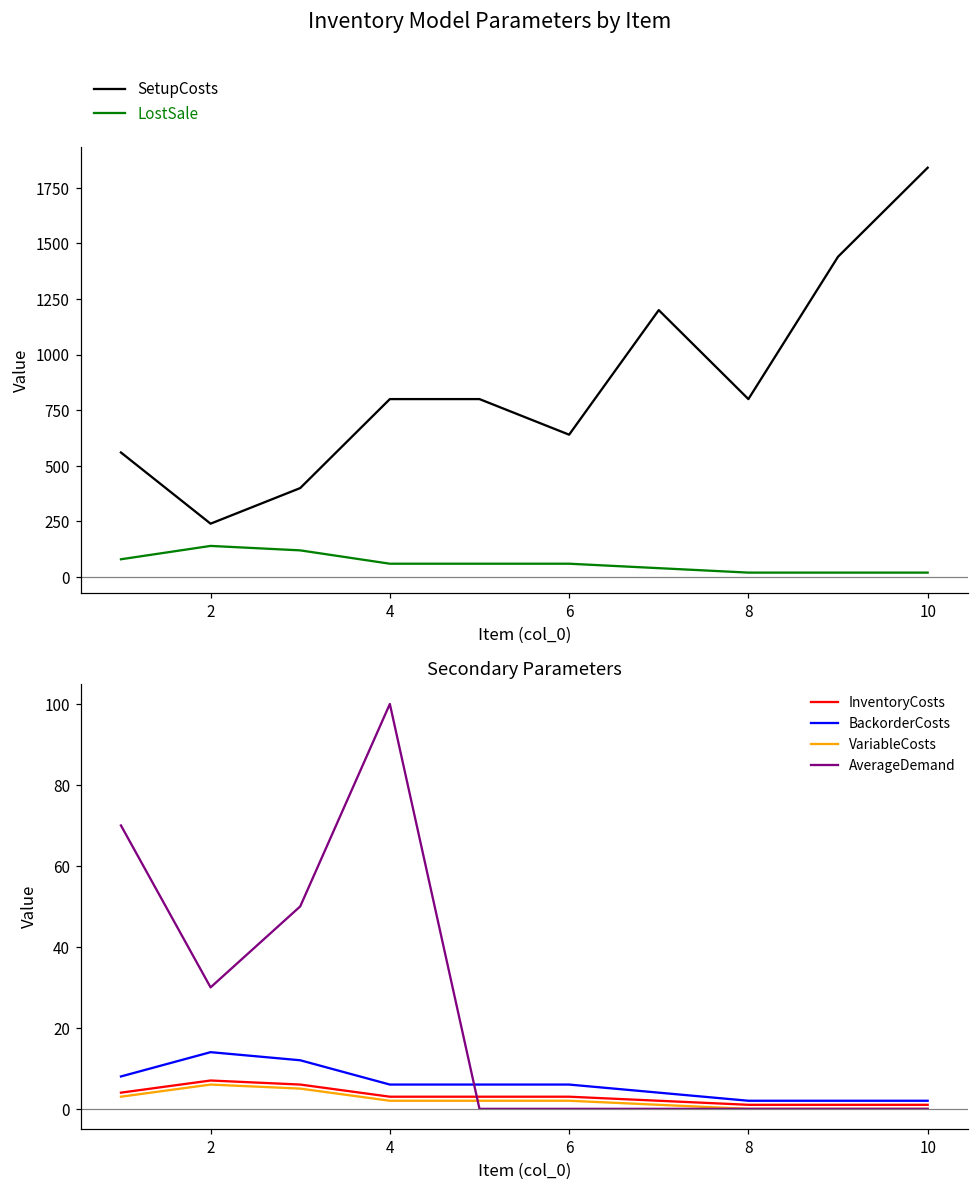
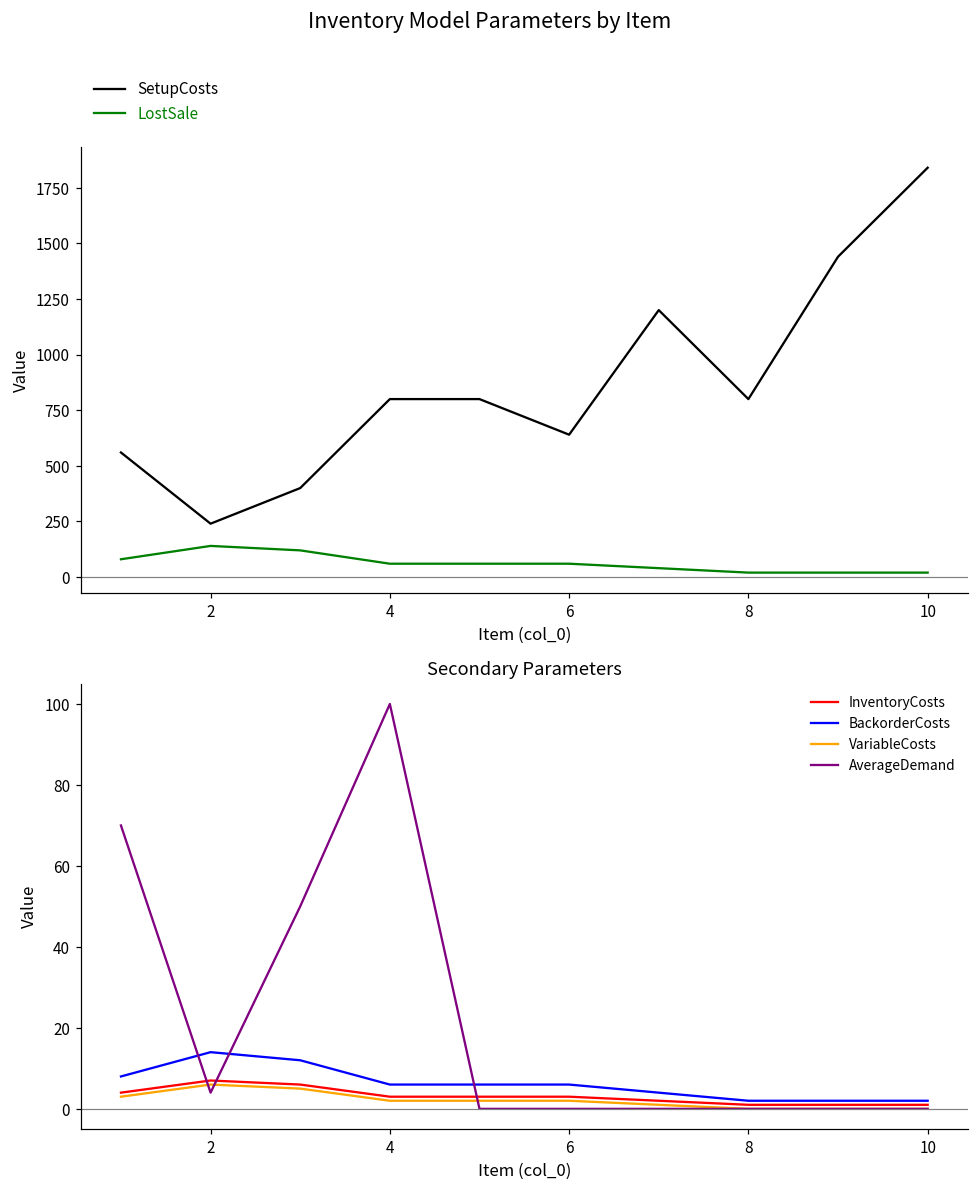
Secondary Parameters, AverageDemand, 2: 30 -> 4
